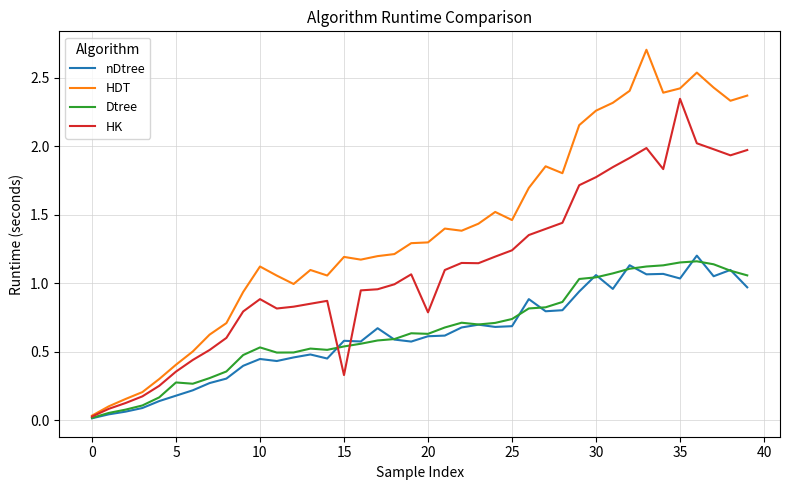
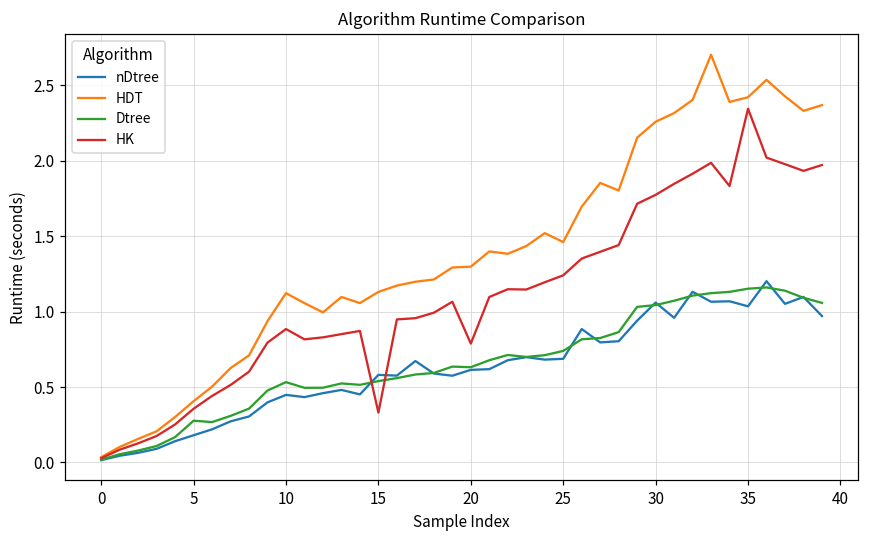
HDT, 15: 1.19 -> 1.13
